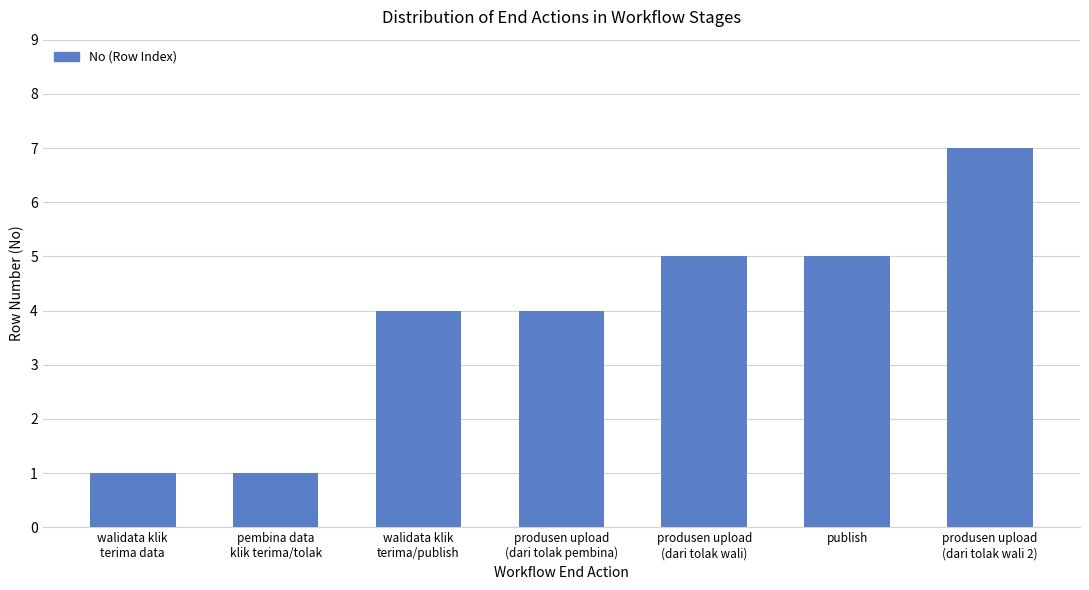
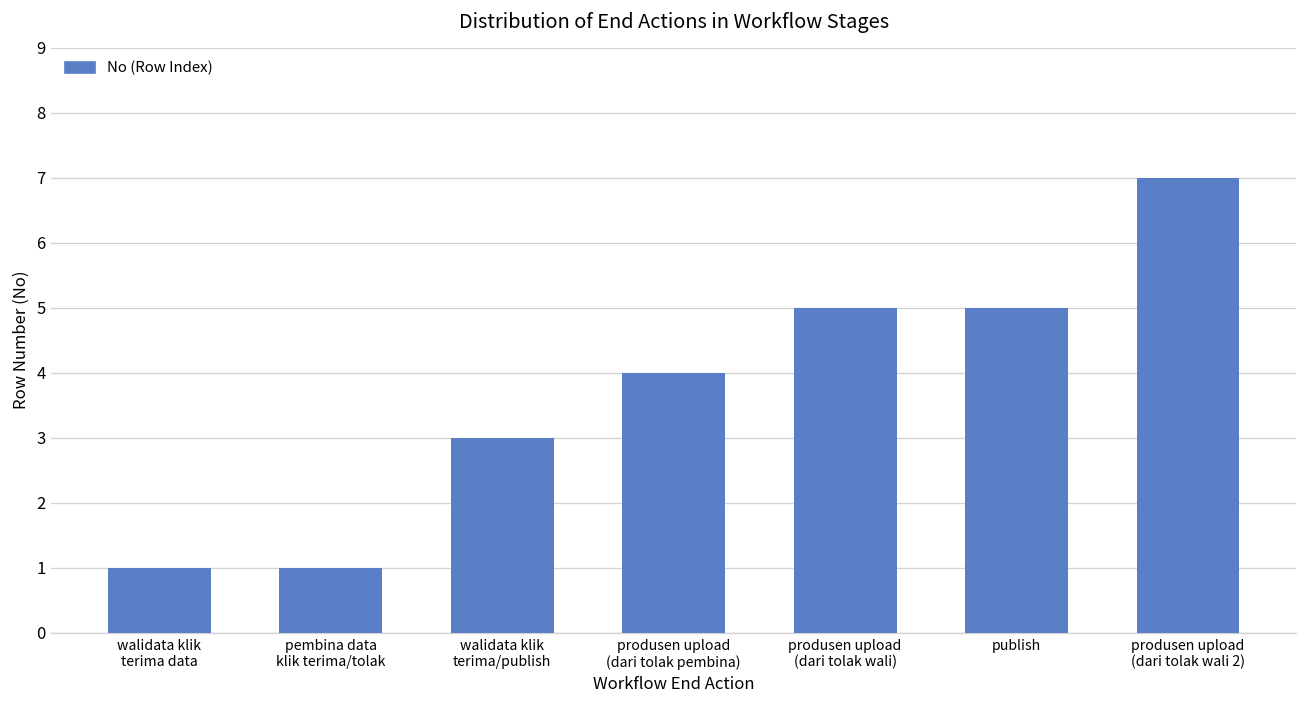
walidata klik terima/publish: 4 -> 3
